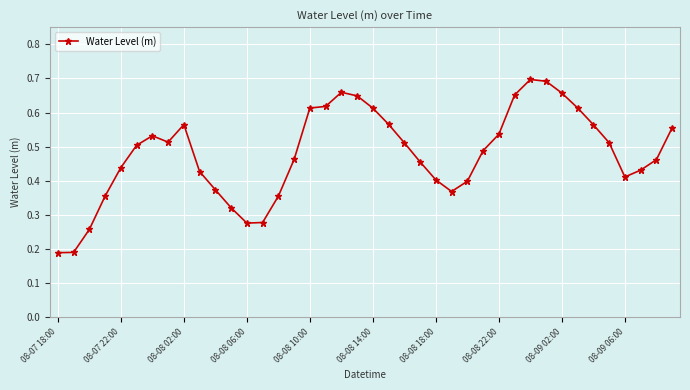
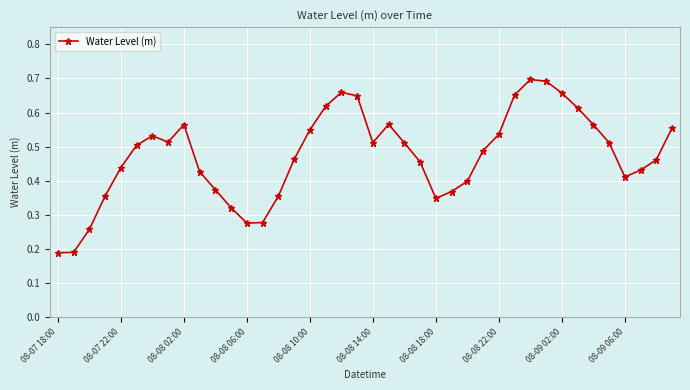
08-08 10:00: 0.61 -> 0.55
08-08 14:00: 0.61 -> 0.51
08-08 18:00: 0.40 -> 0.35
